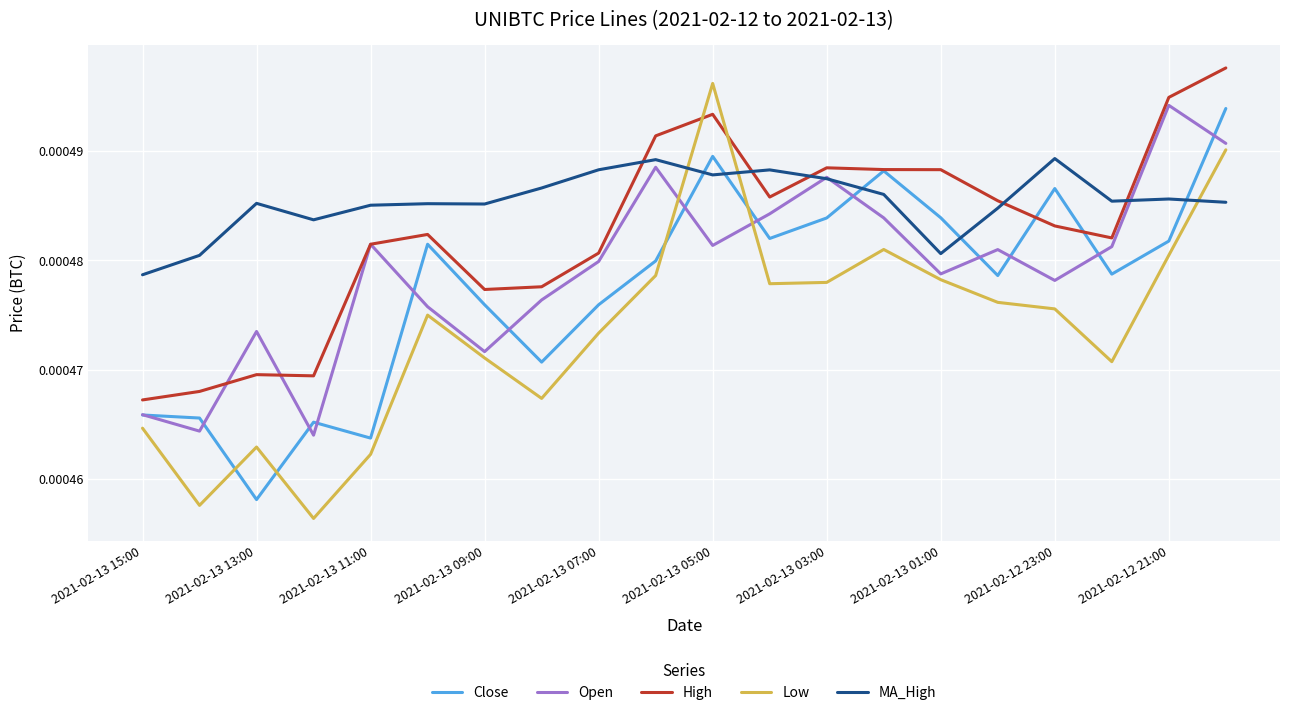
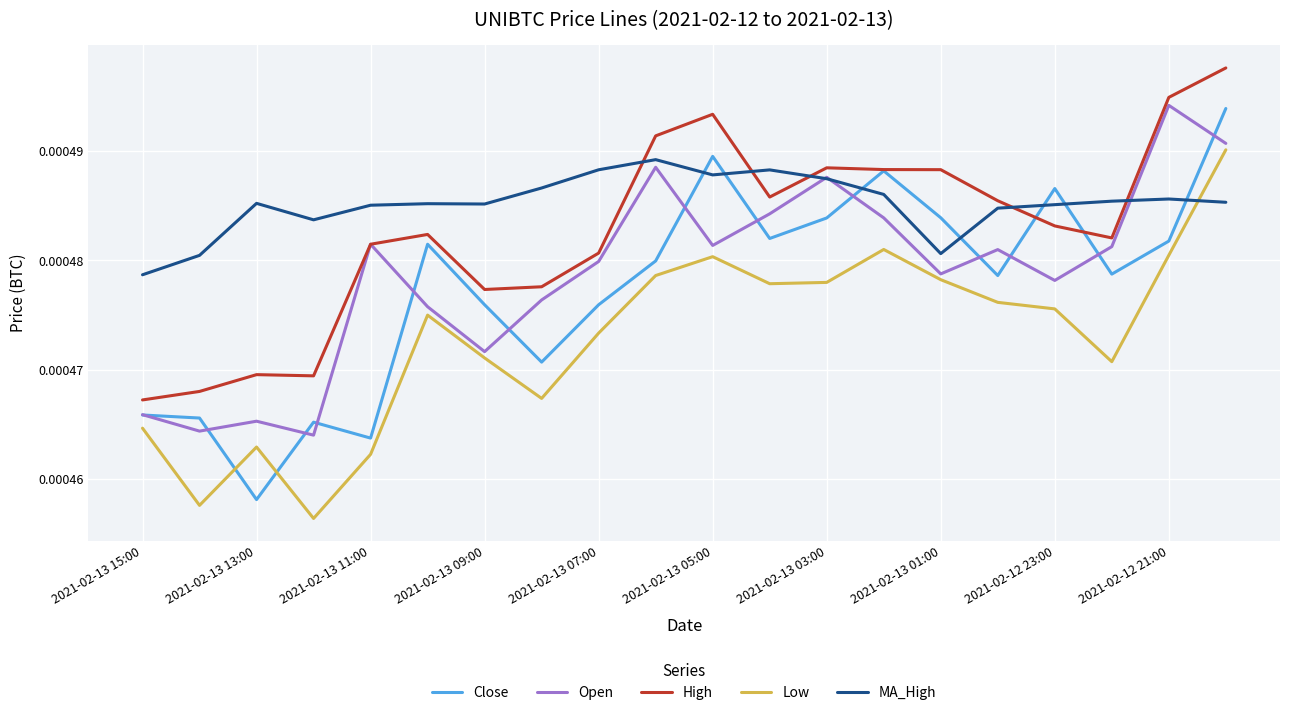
Open, 2021-02-13 13:00: 0.0004735 -> 0.0004653
Low, 2021-02-13 05:00: 0.0004962 -> 0.0004804
MA_High, 2021-02-12 23:00: 0.0004894 -> 0.0004851
